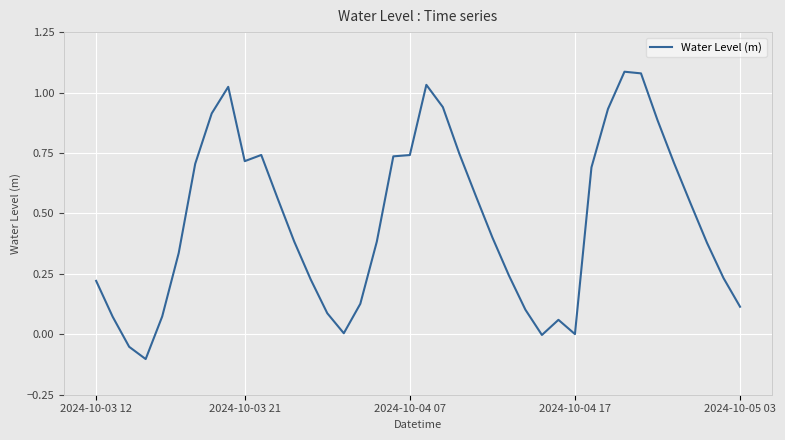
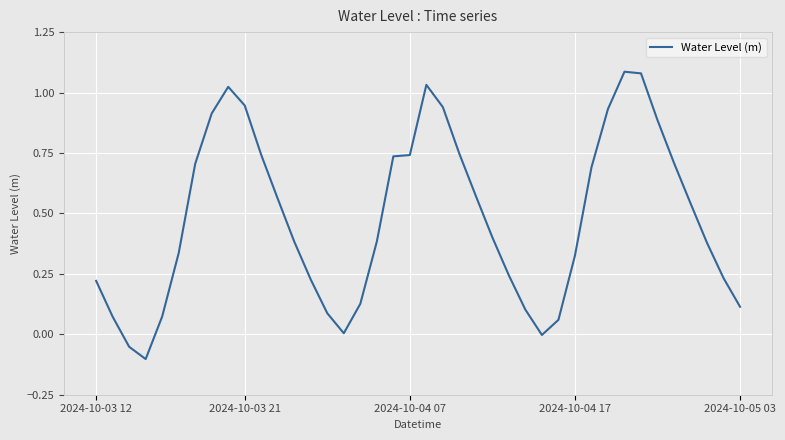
2024-10-03 21: 0.72 -> 0.95
2024-10-04 17: 0.00 -> 0.33
